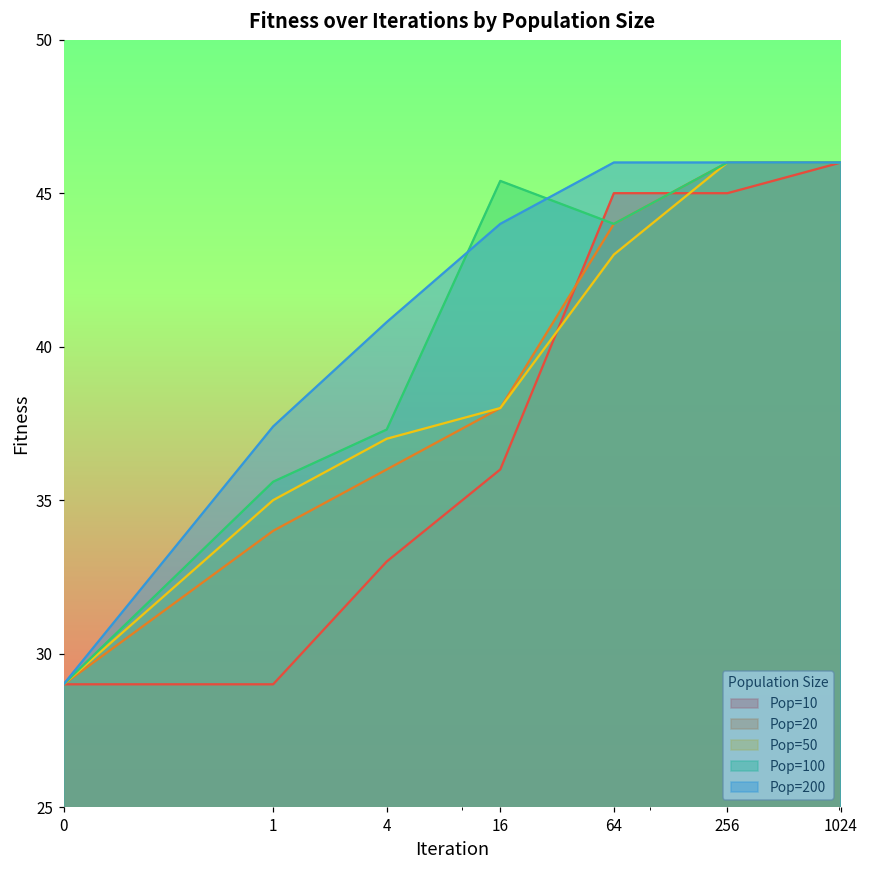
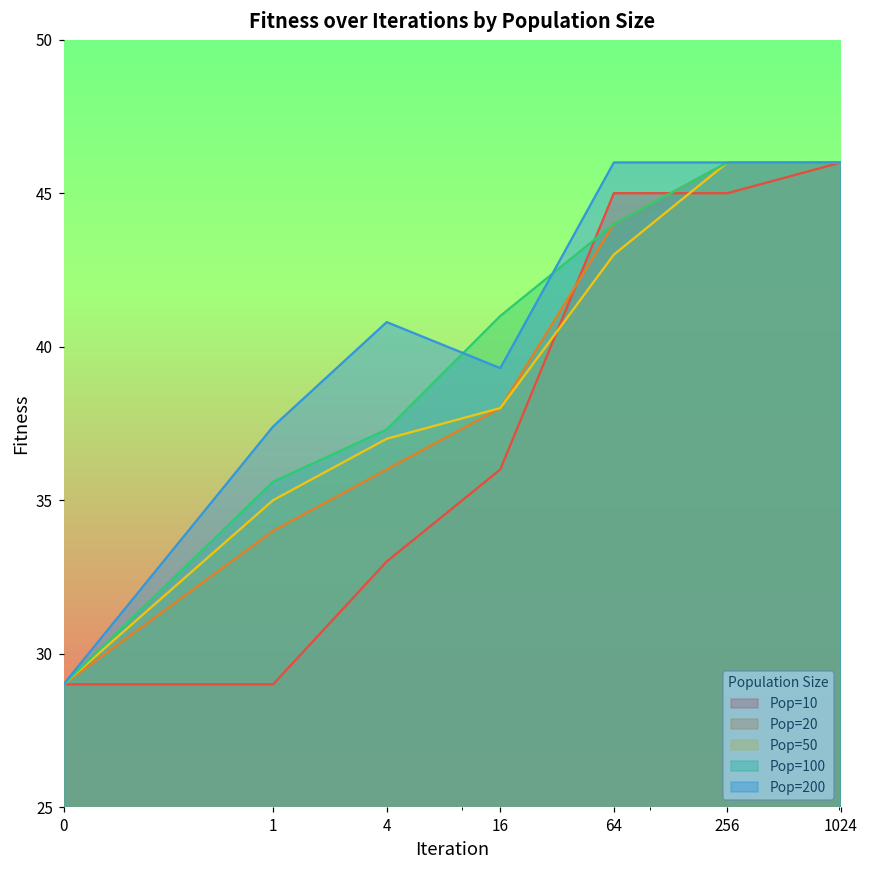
Pop=100, 16: 45.4 -> 41.0
Pop=200, 16: 44.0 -> 39.3
